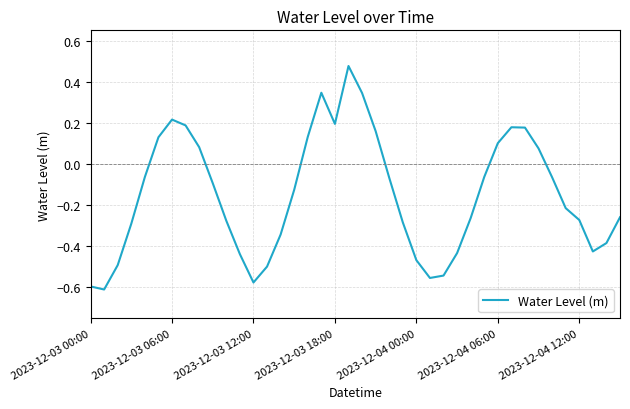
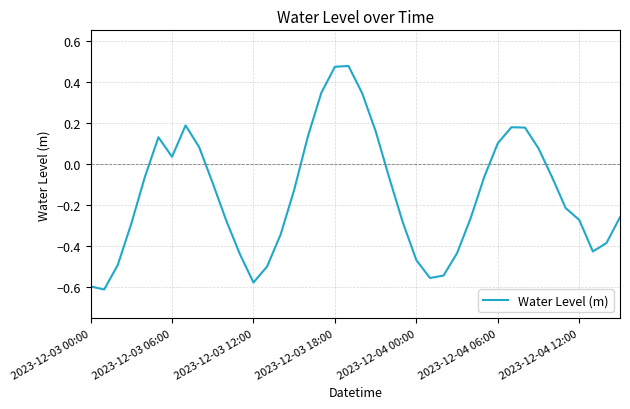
2023-12-03 06:00: 0.22 -> 0.04
2023-12-03 18:00: 0.20 -> 0.47
